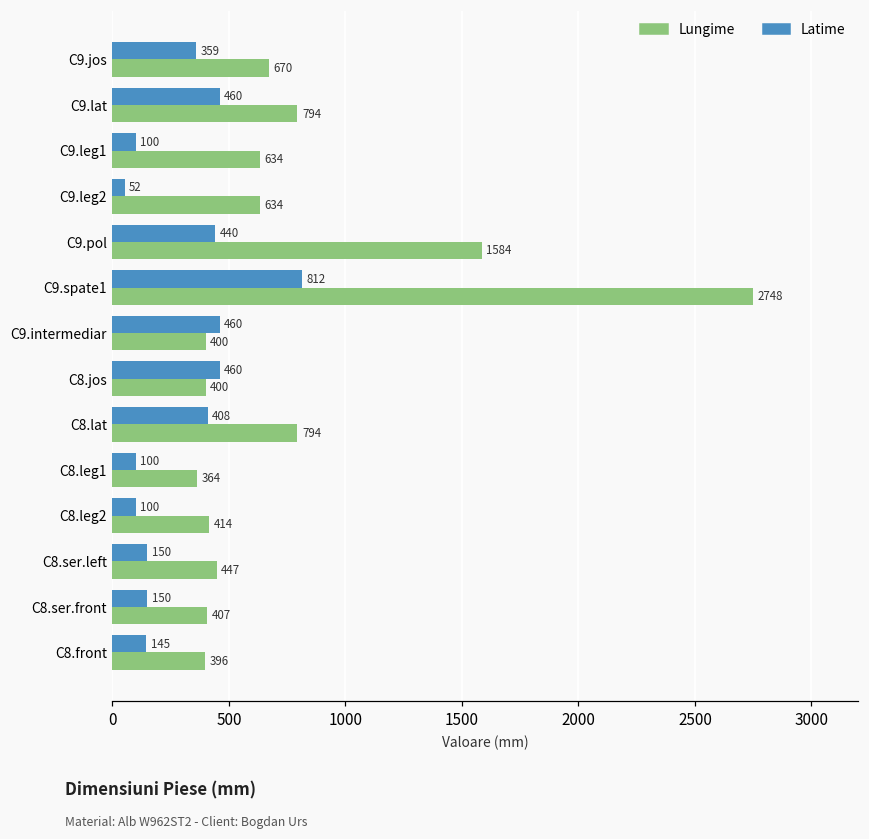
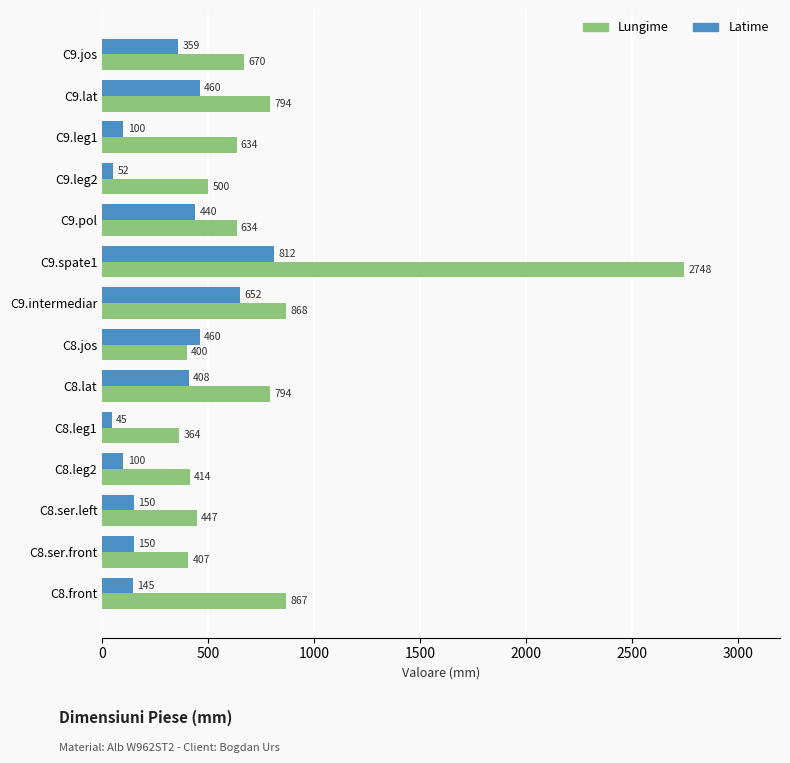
Lungime, C9.leg2: 634 -> 500
Lungime, C9.pol: 1584 -> 634
Latime, C9.intermediar: 460 -> 652
Lungime, C9.intermediar: 400 -> 868
Latime, C8.leg1: 100 -> 45
Lungime, C8.front: 396 -> 867
